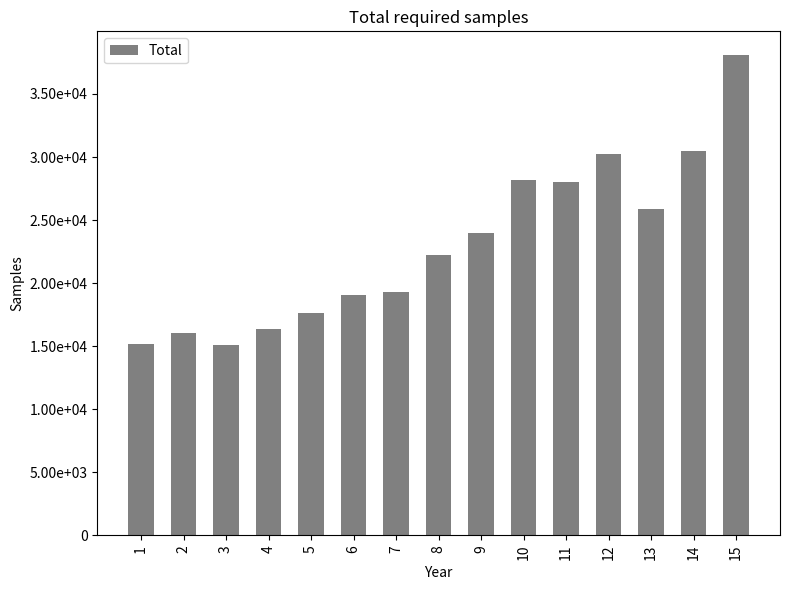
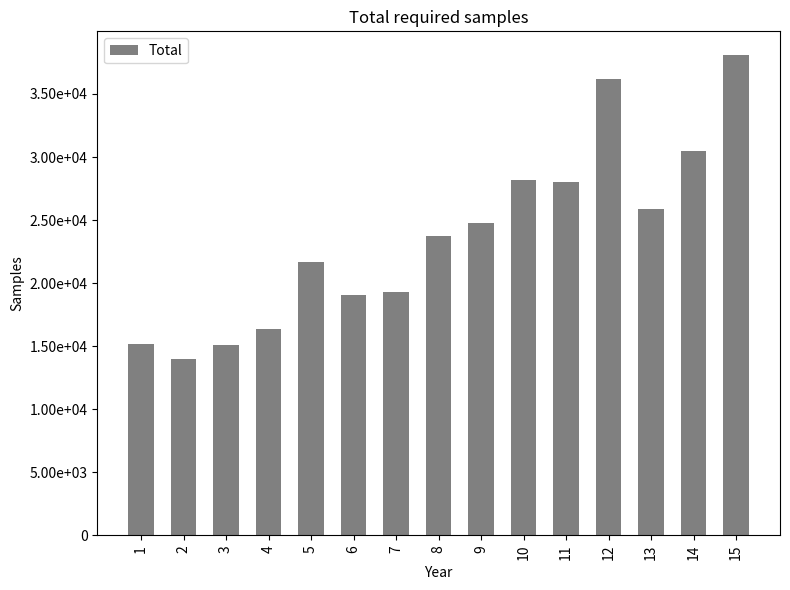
2: 16100 -> 14000
5: 17600 -> 21700
8: 22200 -> 23700
9: 24000 -> 24800
12: 30200 -> 36200
